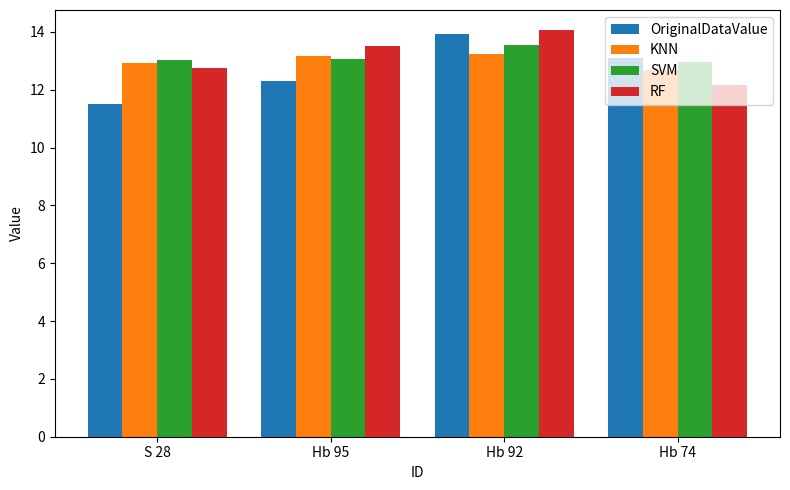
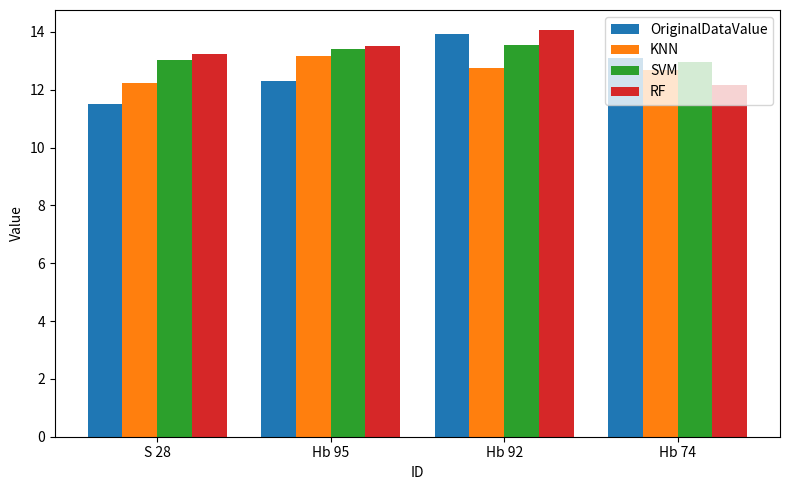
KNN, S 28: 12.9 -> 12.2
RF, S 28: 12.8 -> 13.2
SVM, Hb 95: 13.1 -> 13.4
KNN, Hb 92: 13.2 -> 12.8
